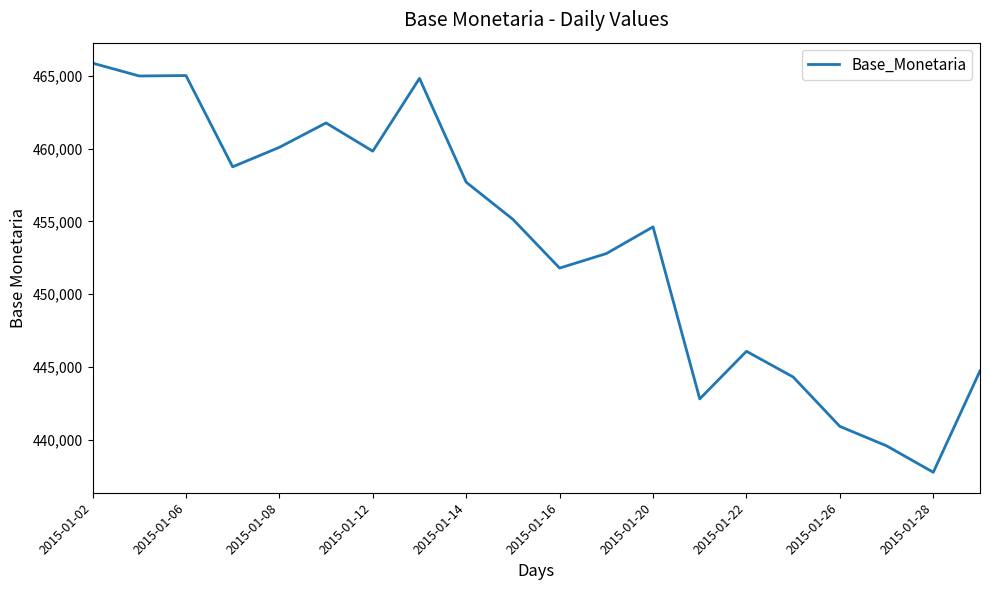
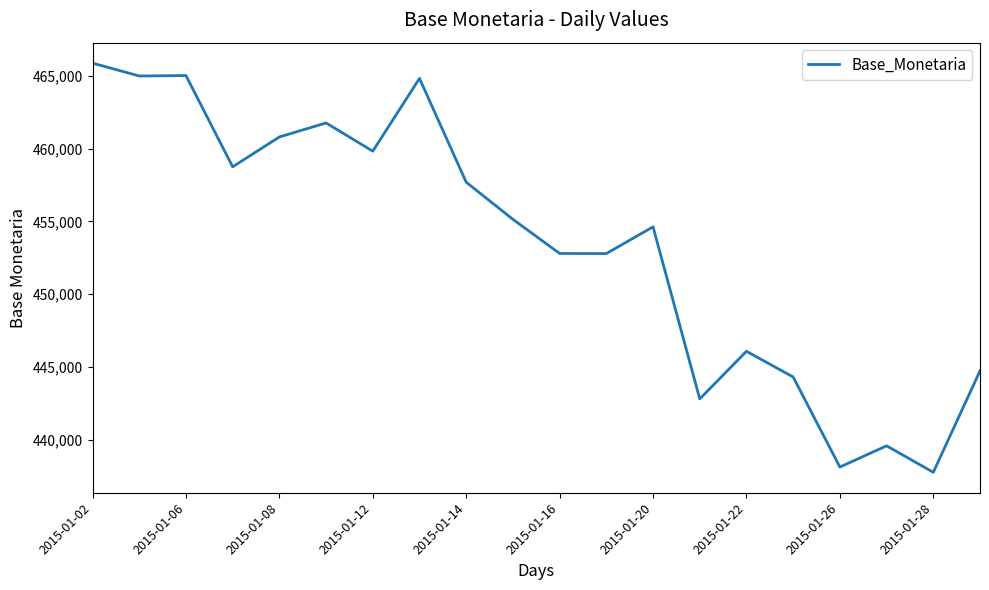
2015-01-08: 460,100 -> 460,800
2015-01-16: 451,800 -> 452,800
2015-01-26: 440,900 -> 438,100
